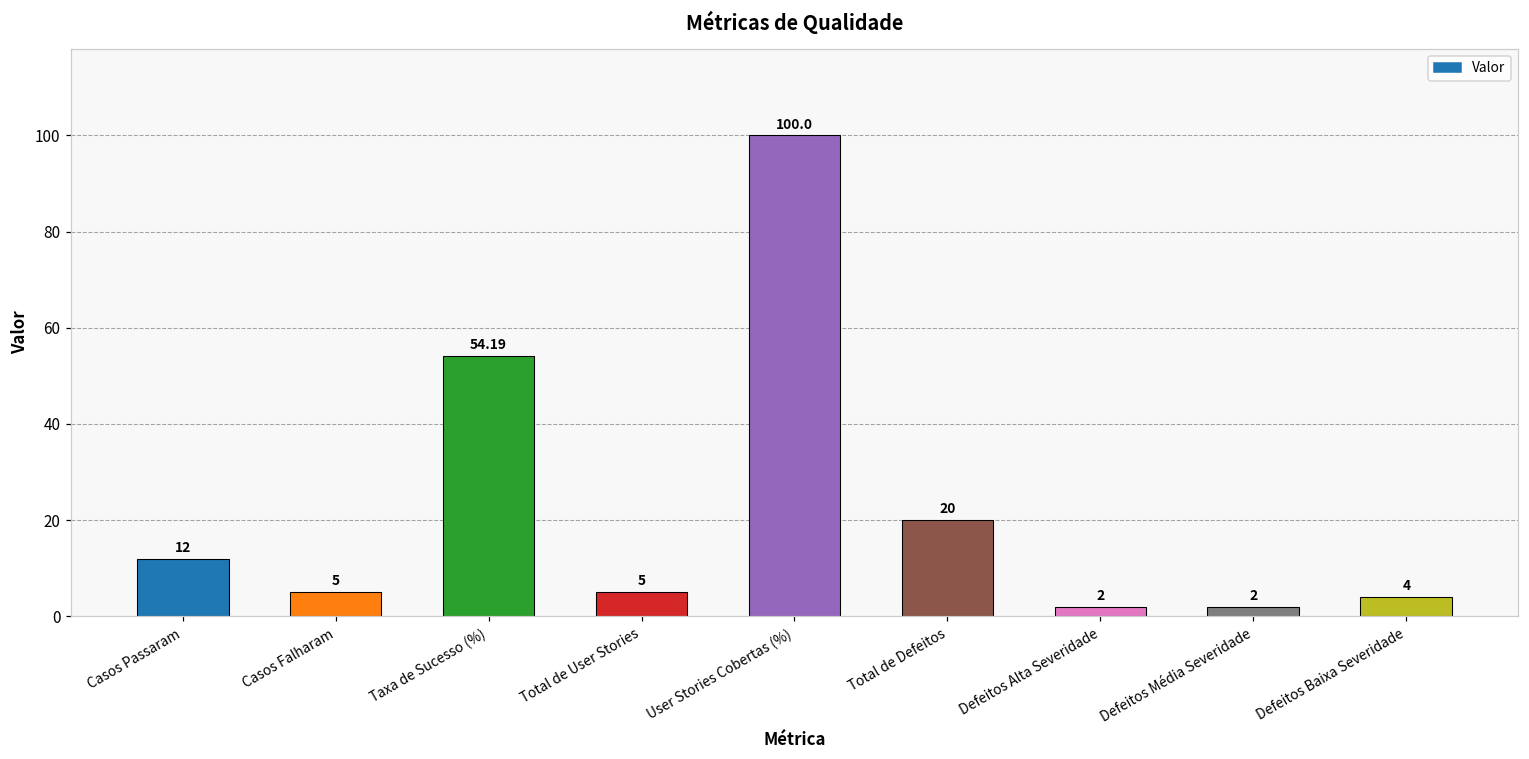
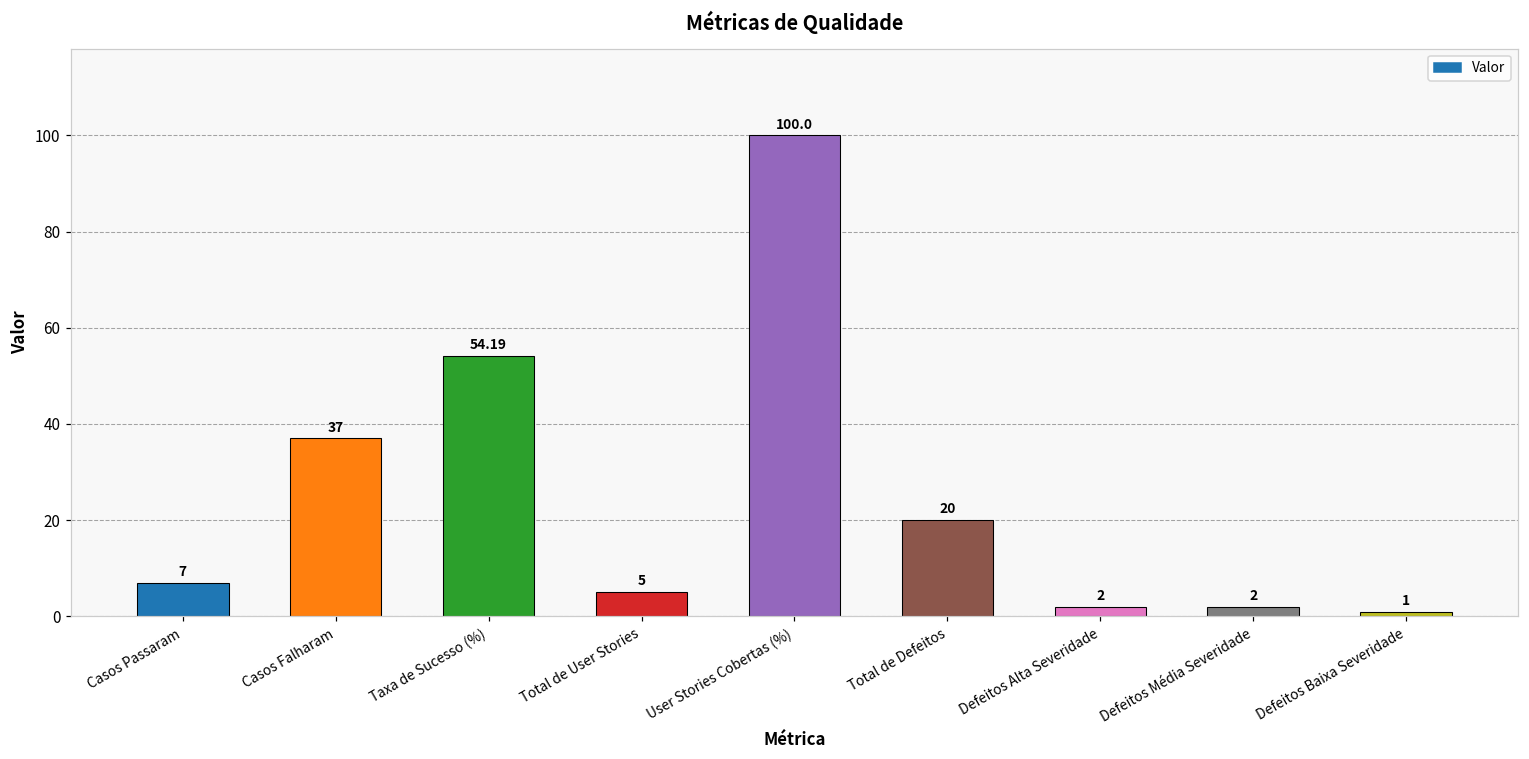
Casos Passaram: 12 -> 7
Casos Falharam: 5 -> 37
Defeitos Baixa Severidade: 4 -> 1
